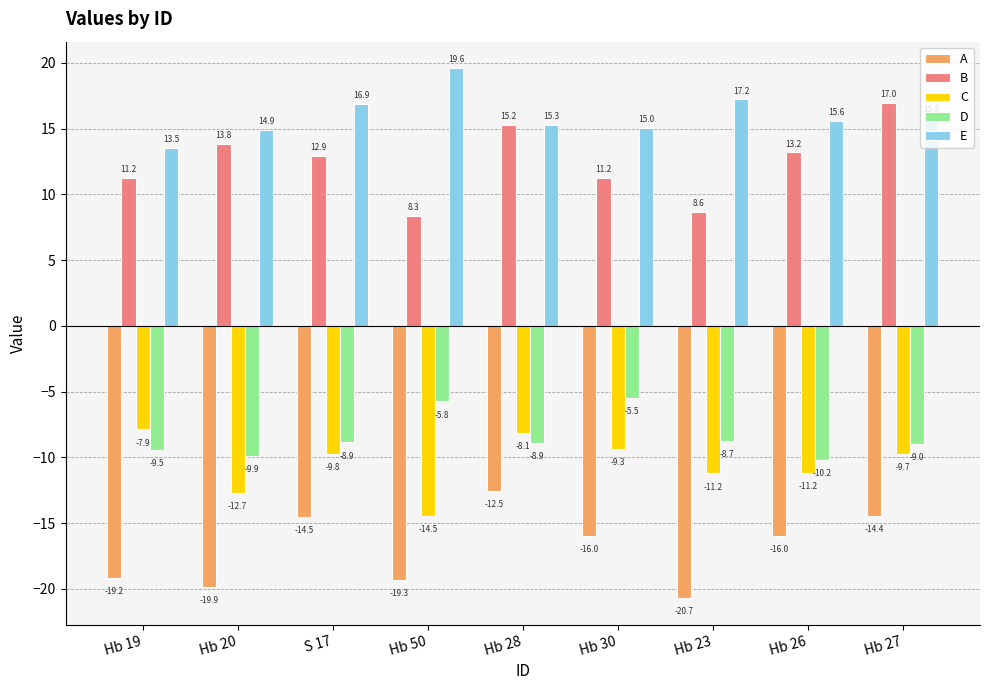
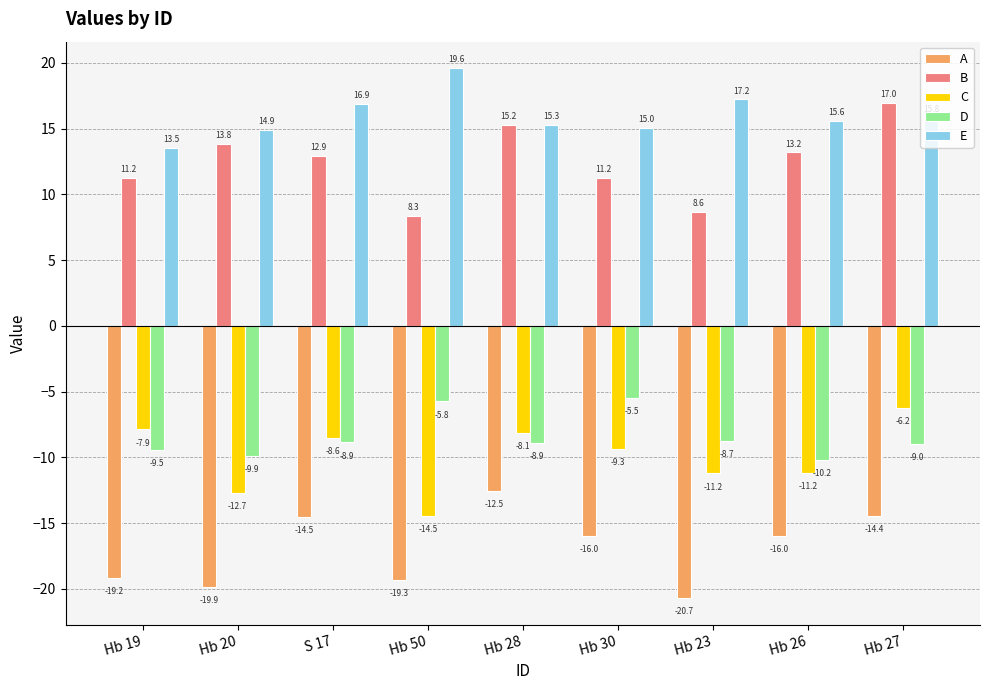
C, S 17: -9.8 -> -8.6
C, Hb 27: -9.7 -> -6.2
